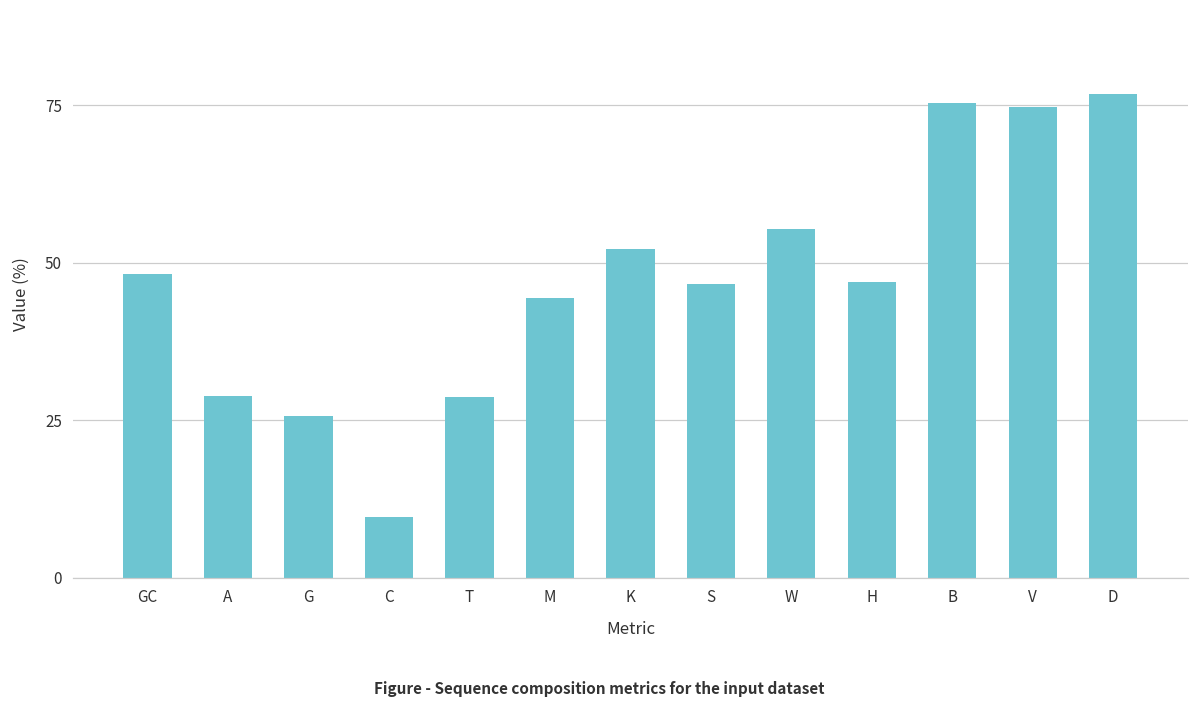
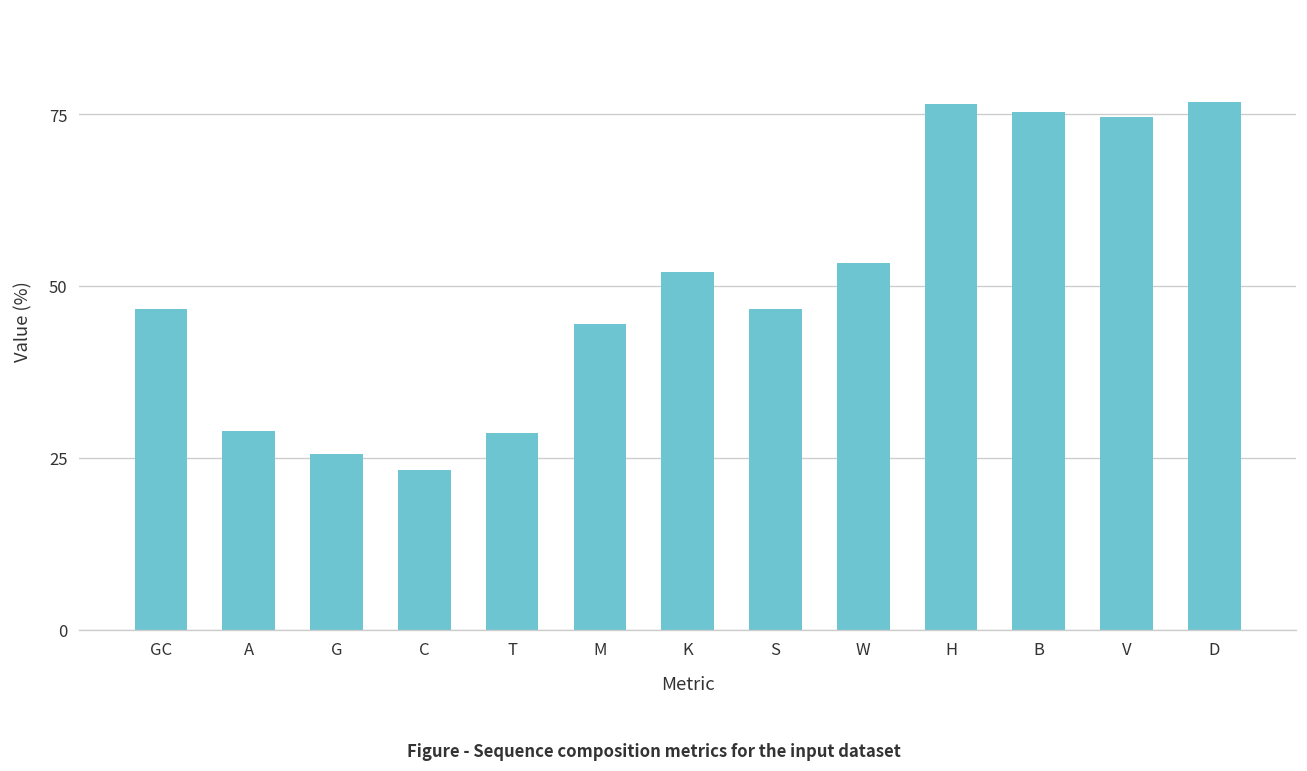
GC: 48 -> 47
C: 10 -> 23
W: 55 -> 53
H: 47 -> 77
